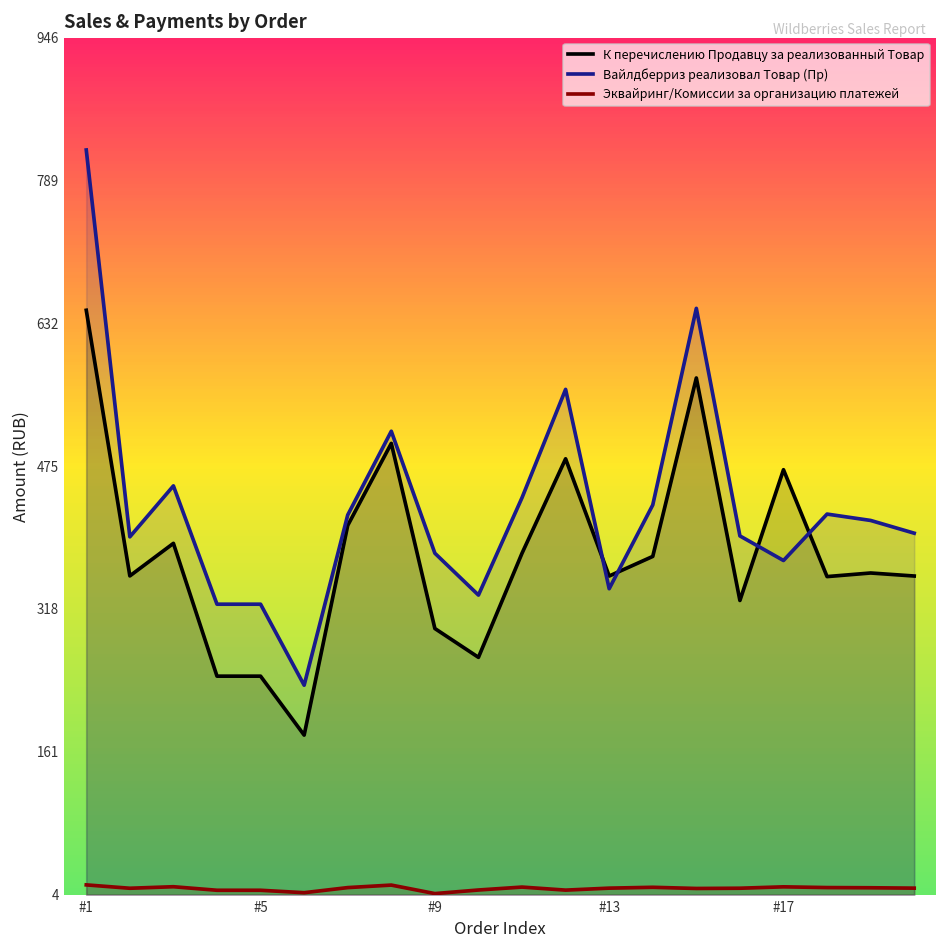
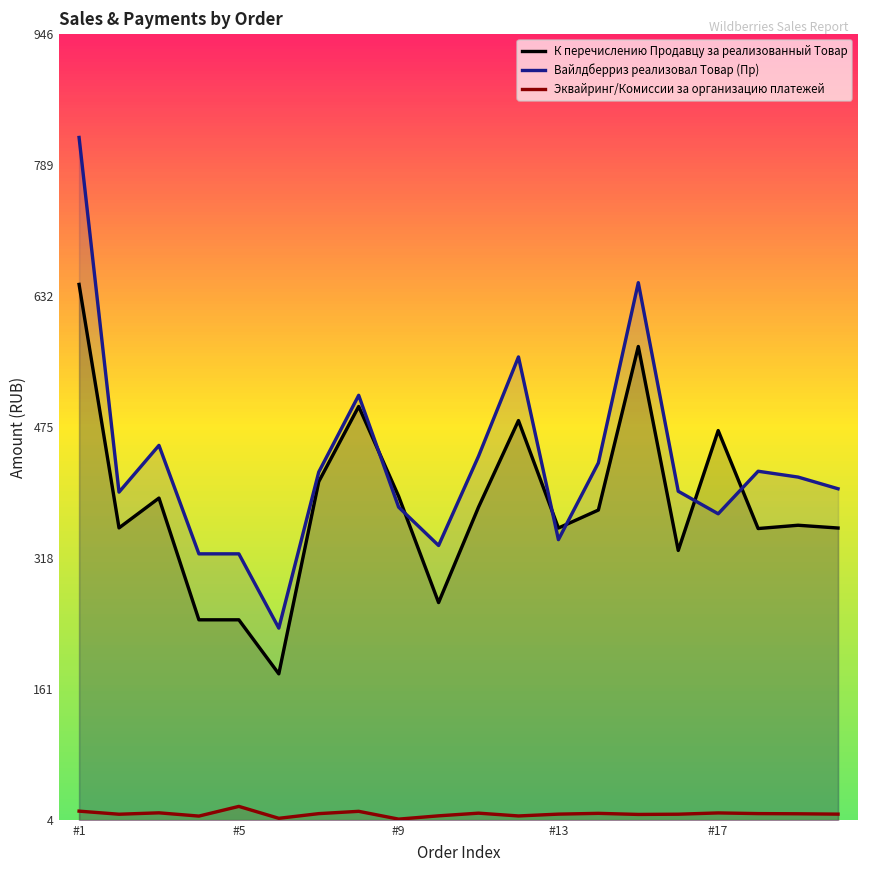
Эквайринг/Комиссии за организацию платежей, #5: 10 -> 20
К перечислению Продавцу за реализованный Товар, #9: 300 -> 390
